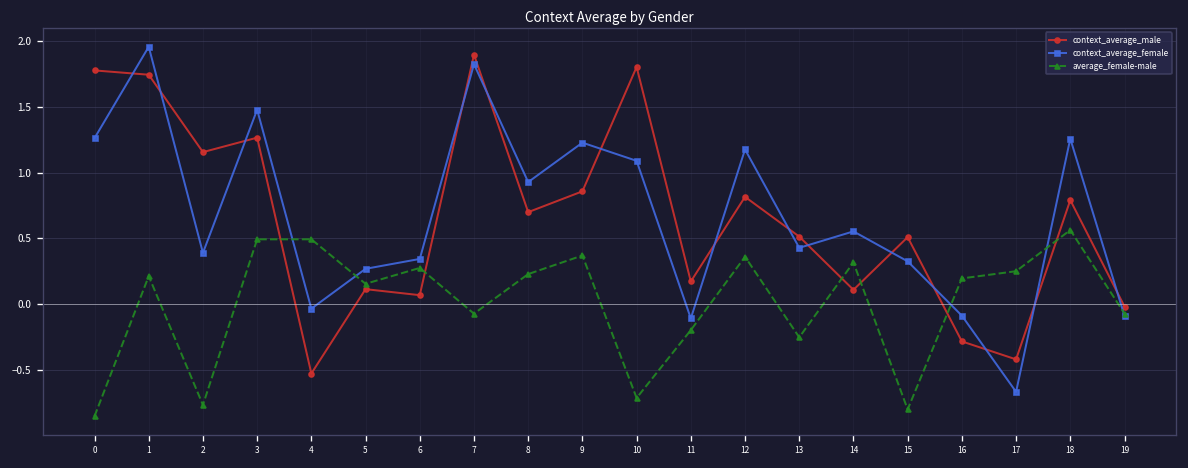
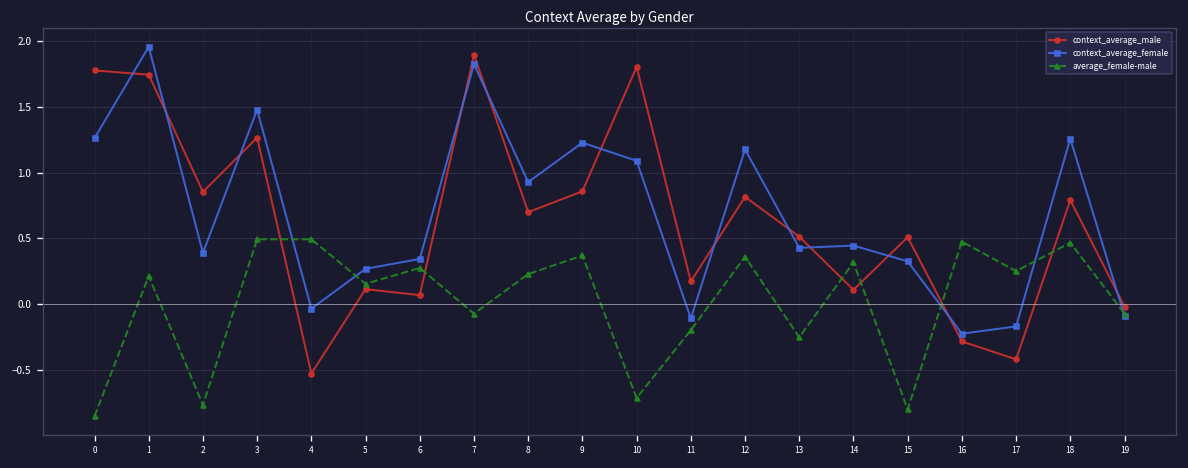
context_average_male, 2: 1.16 -> 0.85
context_average_female, 14: 0.55 -> 0.45
context_average_female, 16: -0.09 -> -0.22
average_female-male, 16: 0.20 -> 0.48
context_average_female, 17: -0.67 -> -0.17
average_female-male, 18: 0.56 -> 0.47
